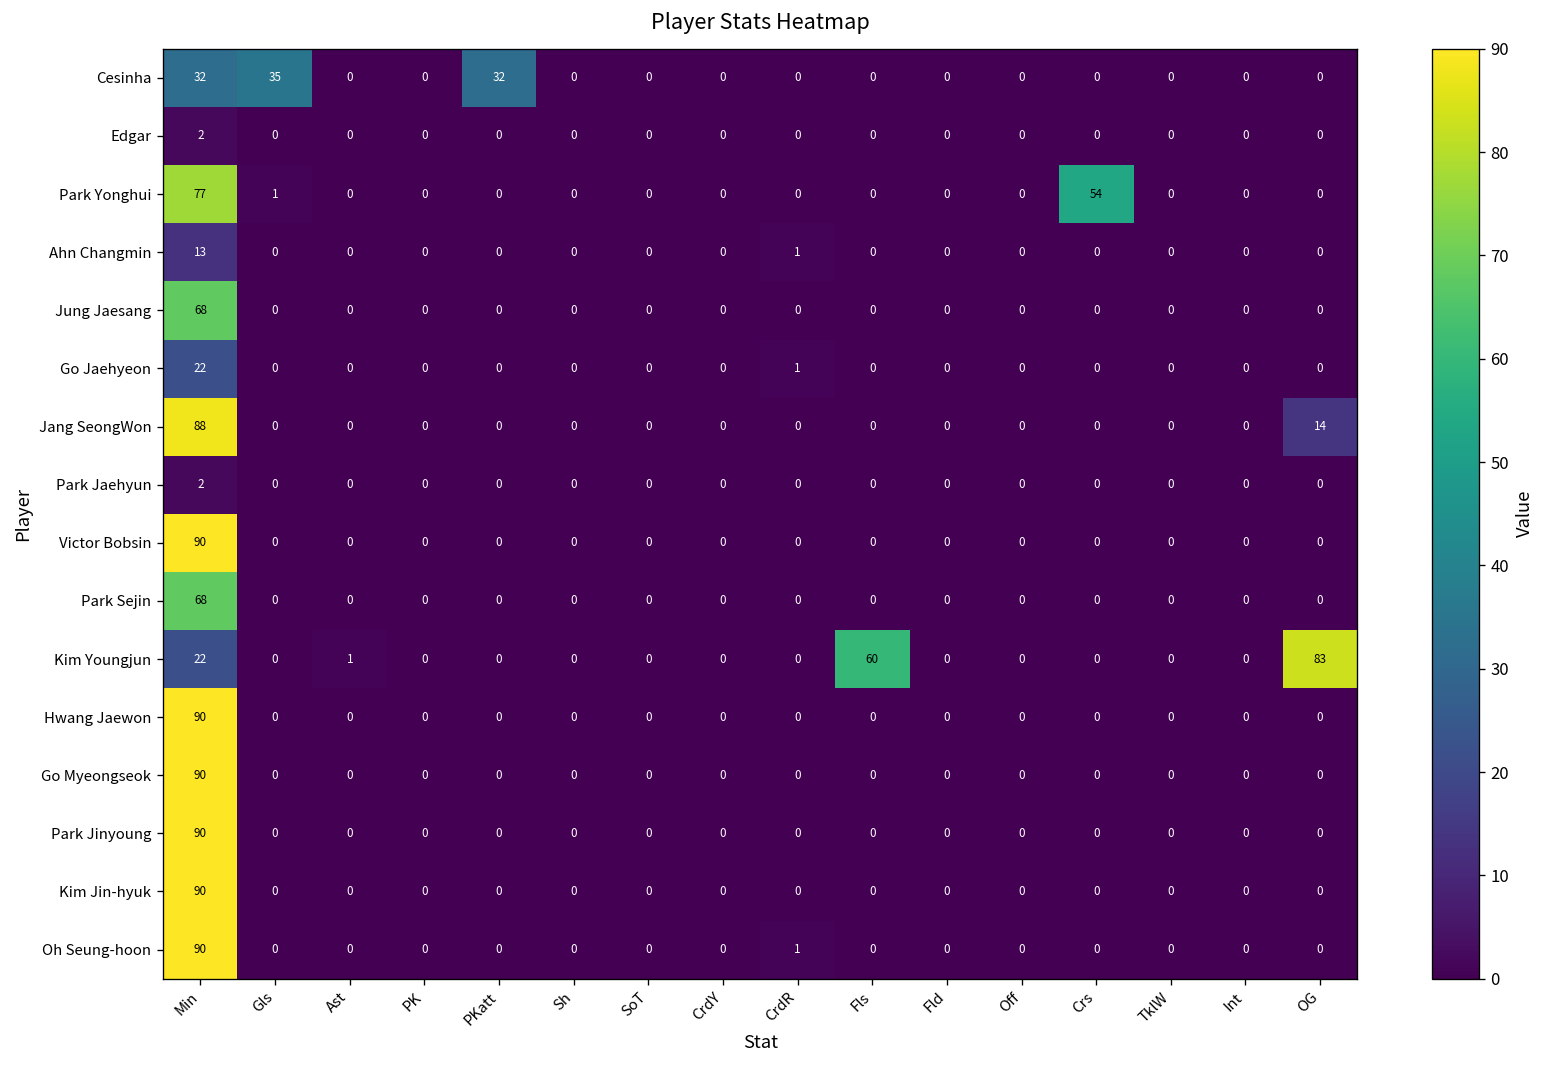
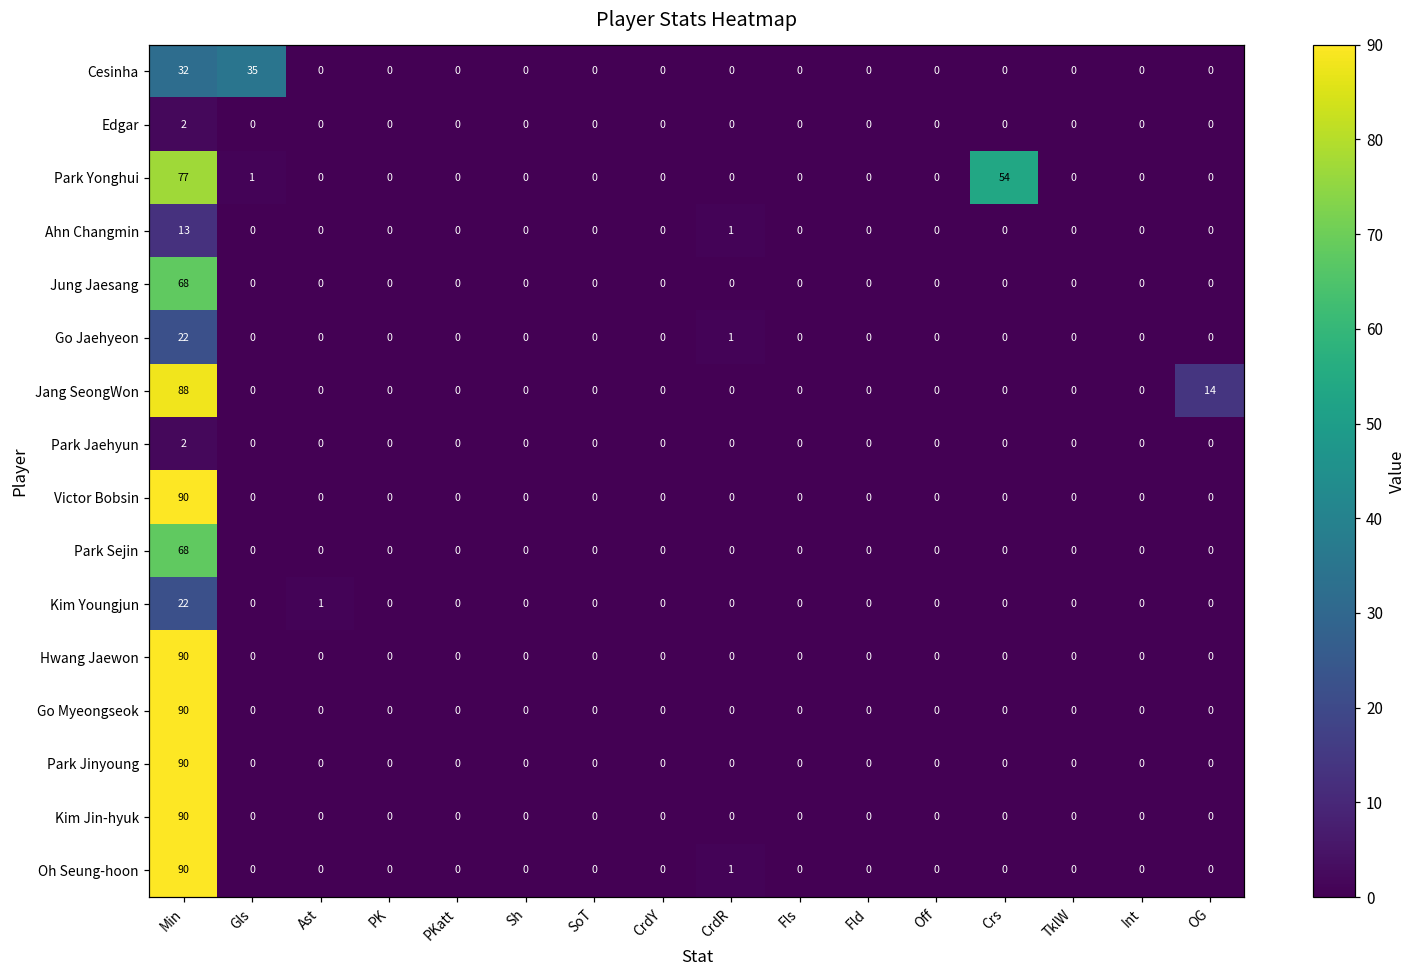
Cesinha, PKatt: 32 -> 0
Kim Youngjun, Fls: 60 -> 0
Kim Youngjun, OG: 83 -> 0
